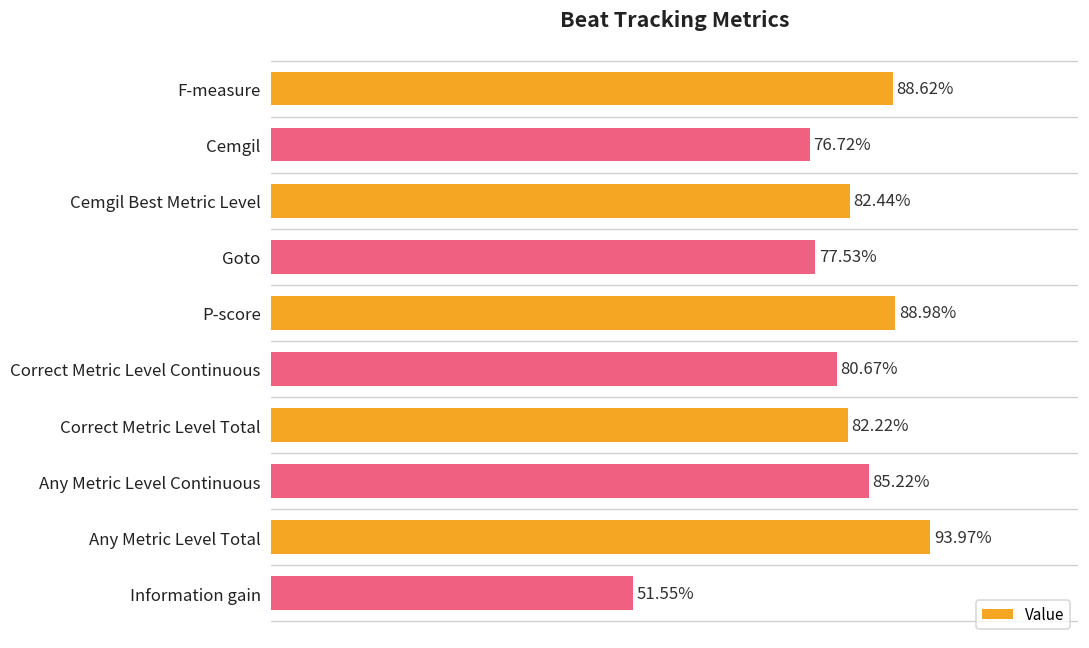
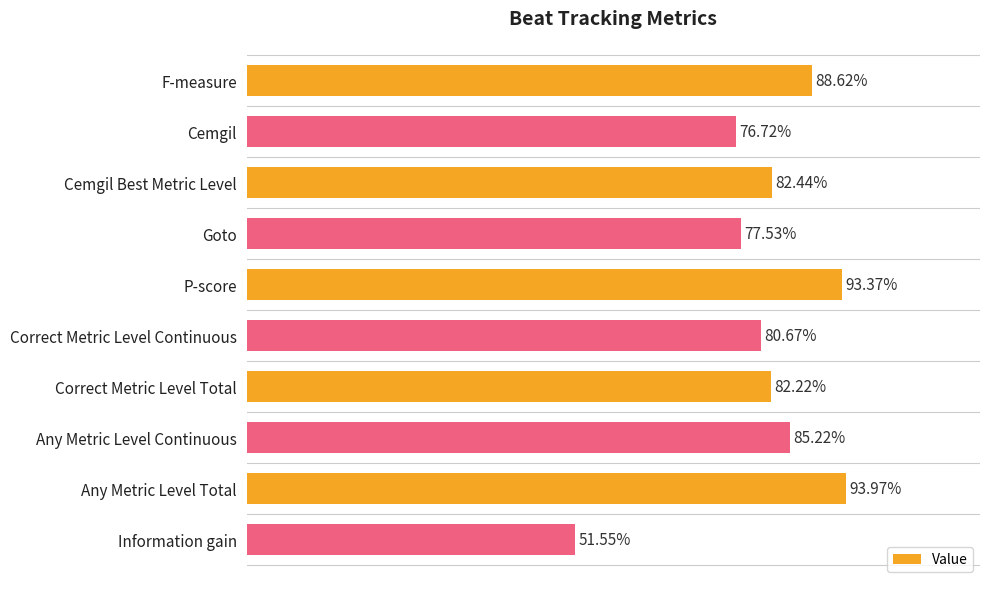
P-score: 88.98% -> 93.37%
